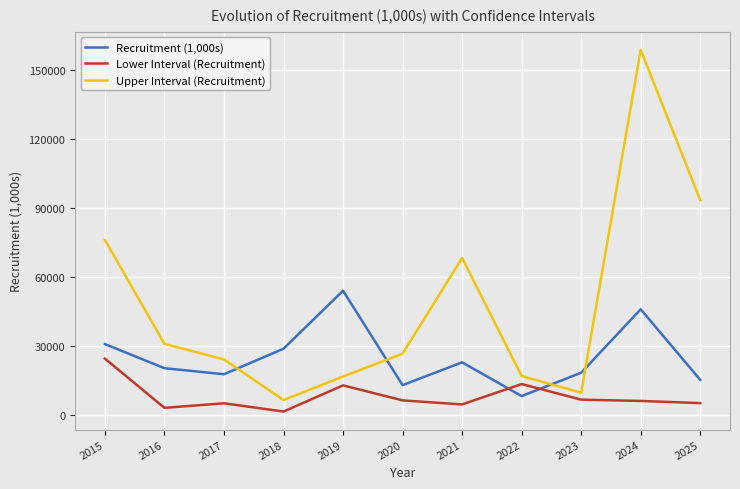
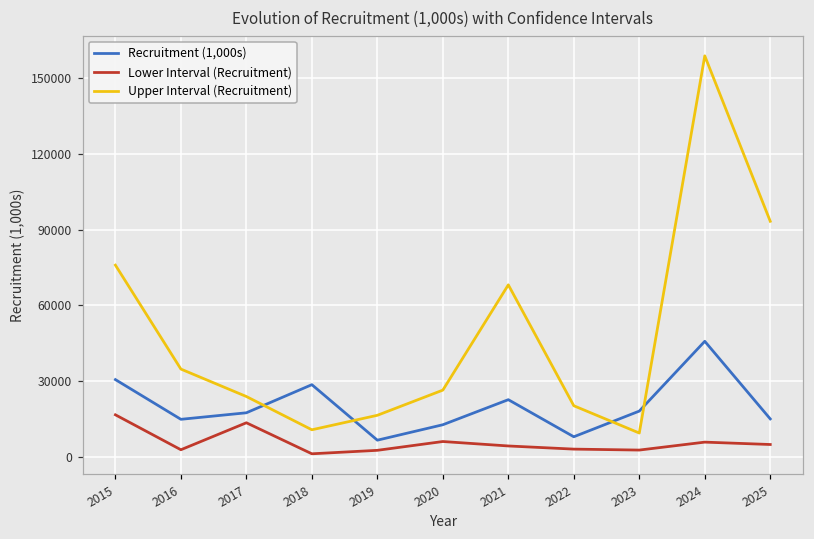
Lower Interval (Recruitment), 2015: 24000 -> 17000
Recruitment (1,000s), 2016: 20000 -> 15000
Upper Interval (Recruitment), 2016: 31000 -> 35000
Lower Interval (Recruitment), 2017: 5000 -> 14000
Upper Interval (Recruitment), 2018: 6000 -> 11000
Recruitment (1,000s), 2019: 54000 -> 7000
Lower Interval (Recruitment), 2019: 13000 -> 3000
Lower Interval (Recruitment), 2022: 13000 -> 3000
Upper Interval (Recruitment), 2022: 17000 -> 20000
Lower Interval (Recruitment), 2023: 7000 -> 3000
